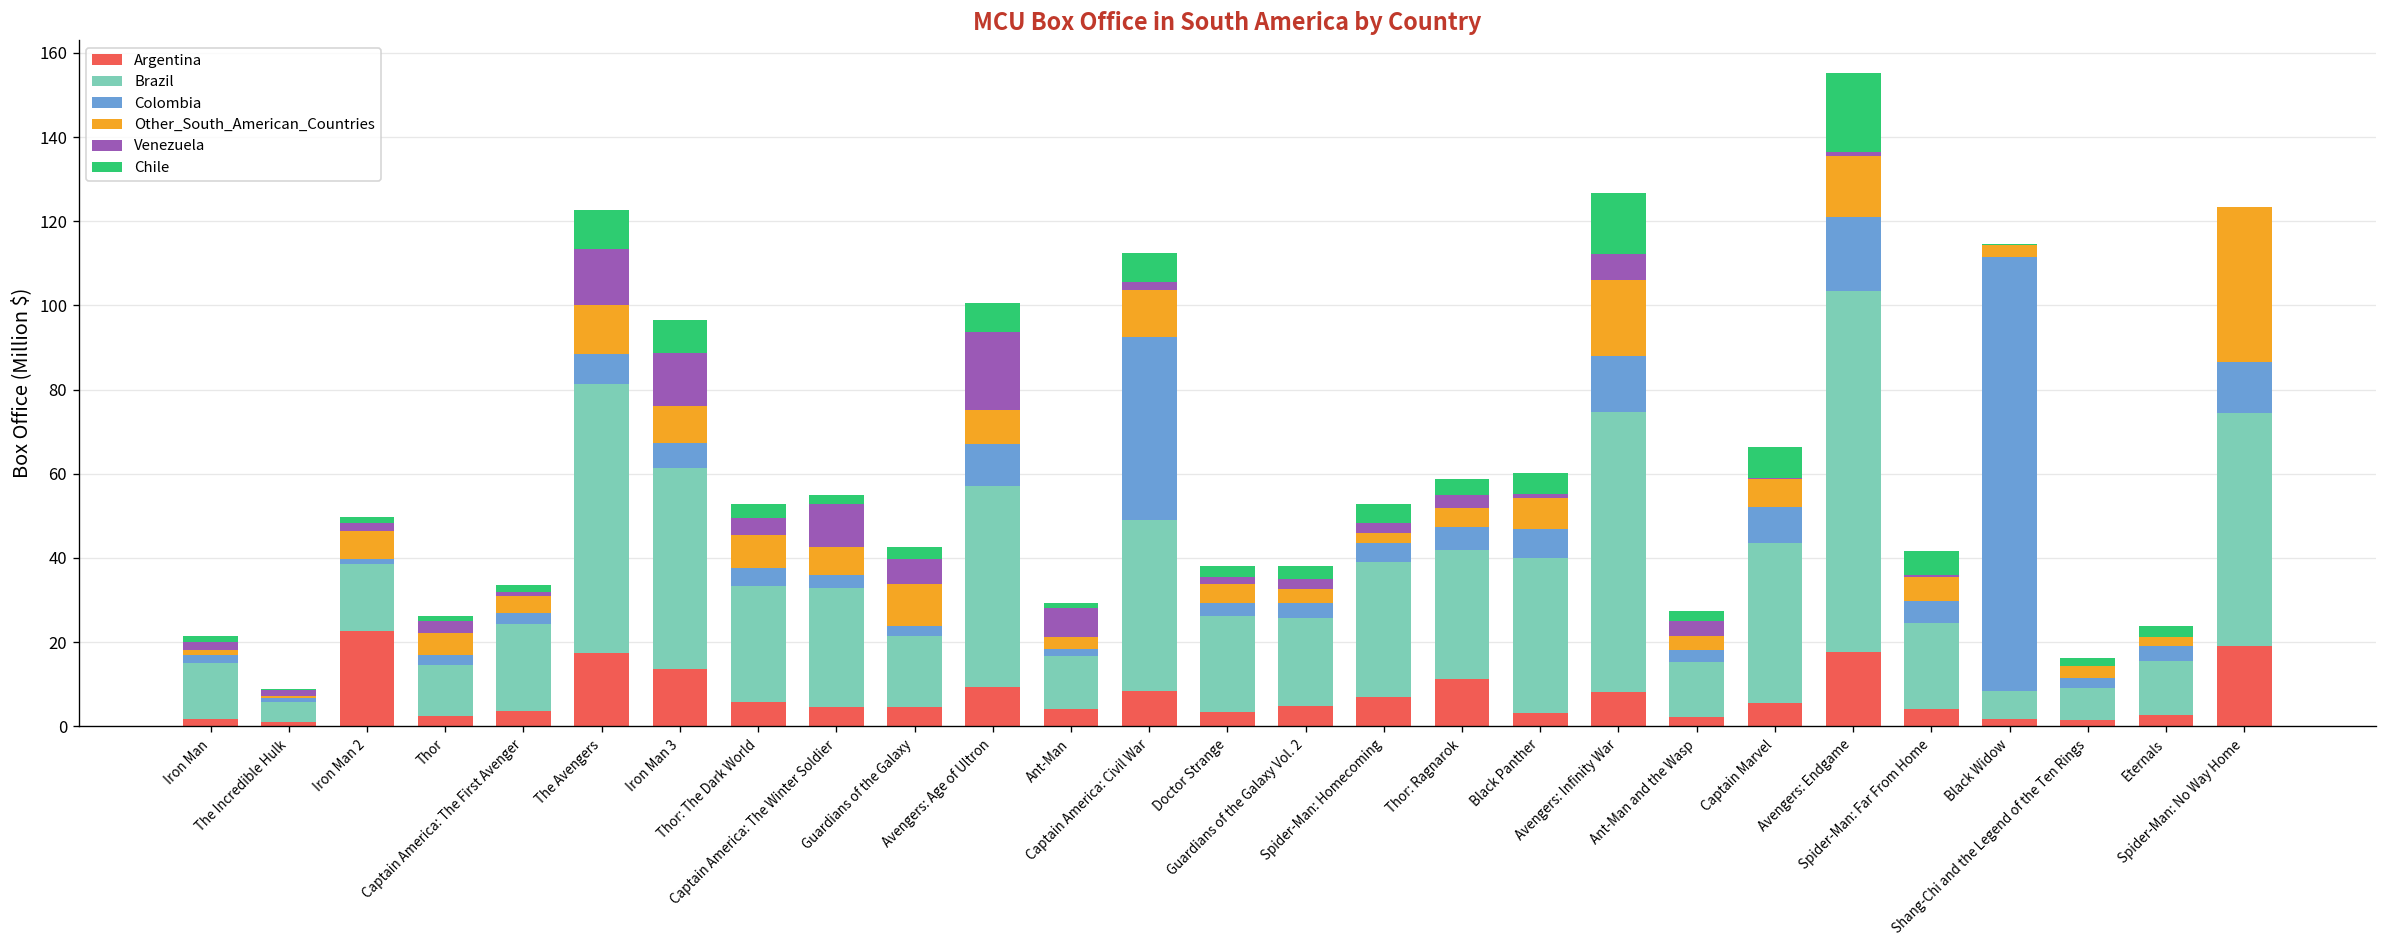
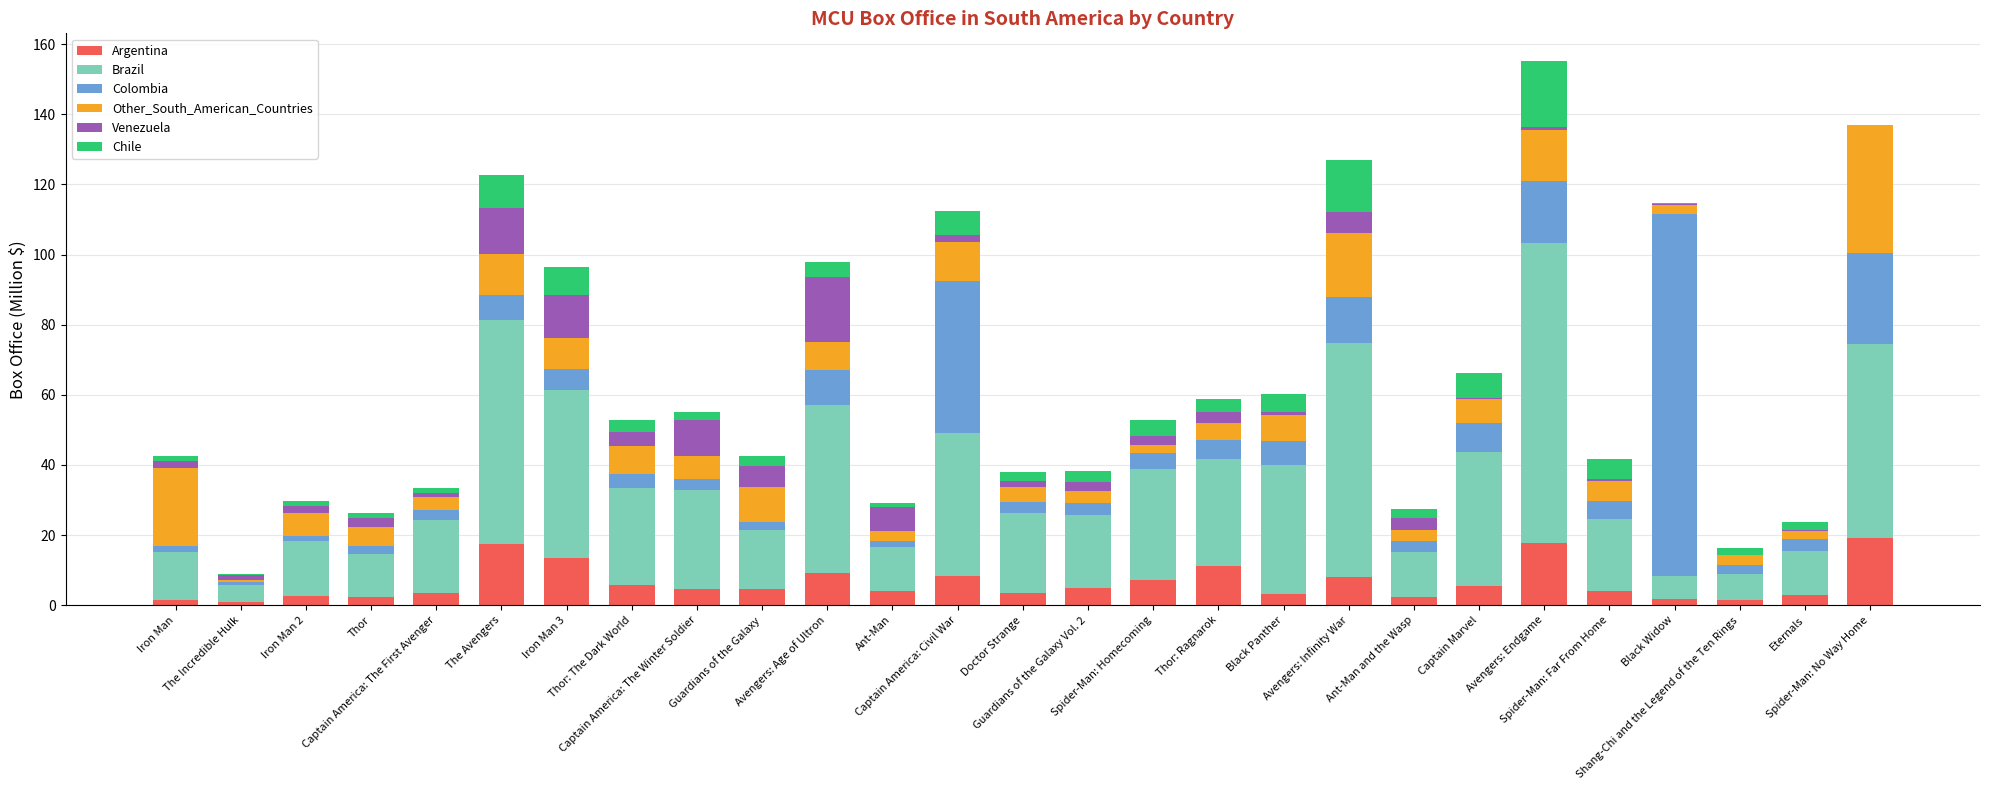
Other_South_American_Countries, Iron Man: 1 -> 22
Argentina, Iron Man 2: 23 -> 3
Chile, Avengers: Age of Ultron: 7 -> 4
Colombia, Spider-Man: No Way Home: 12 -> 26
